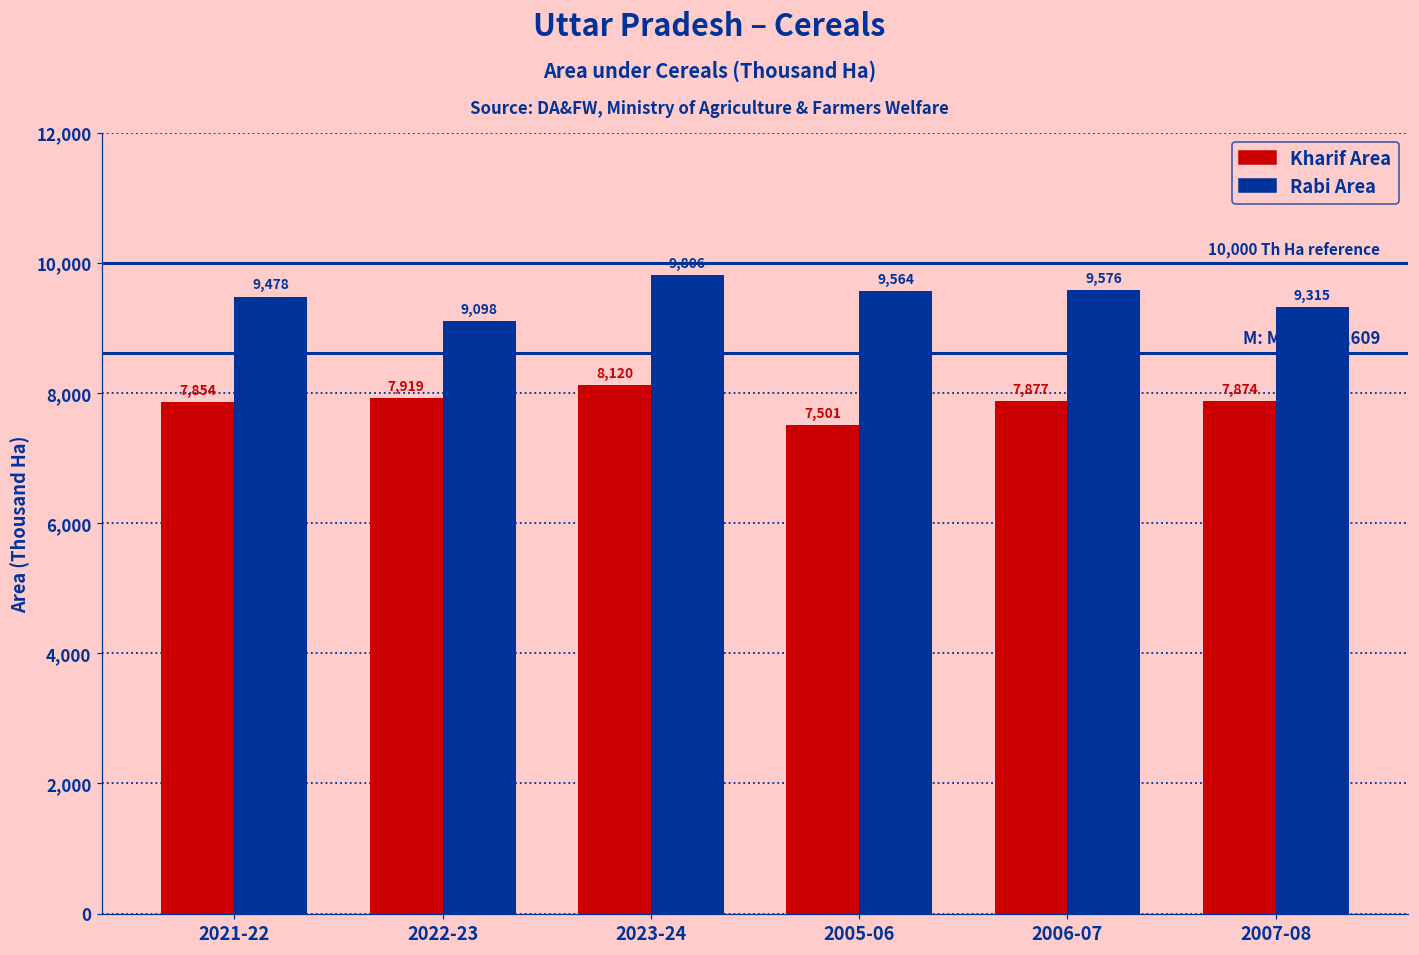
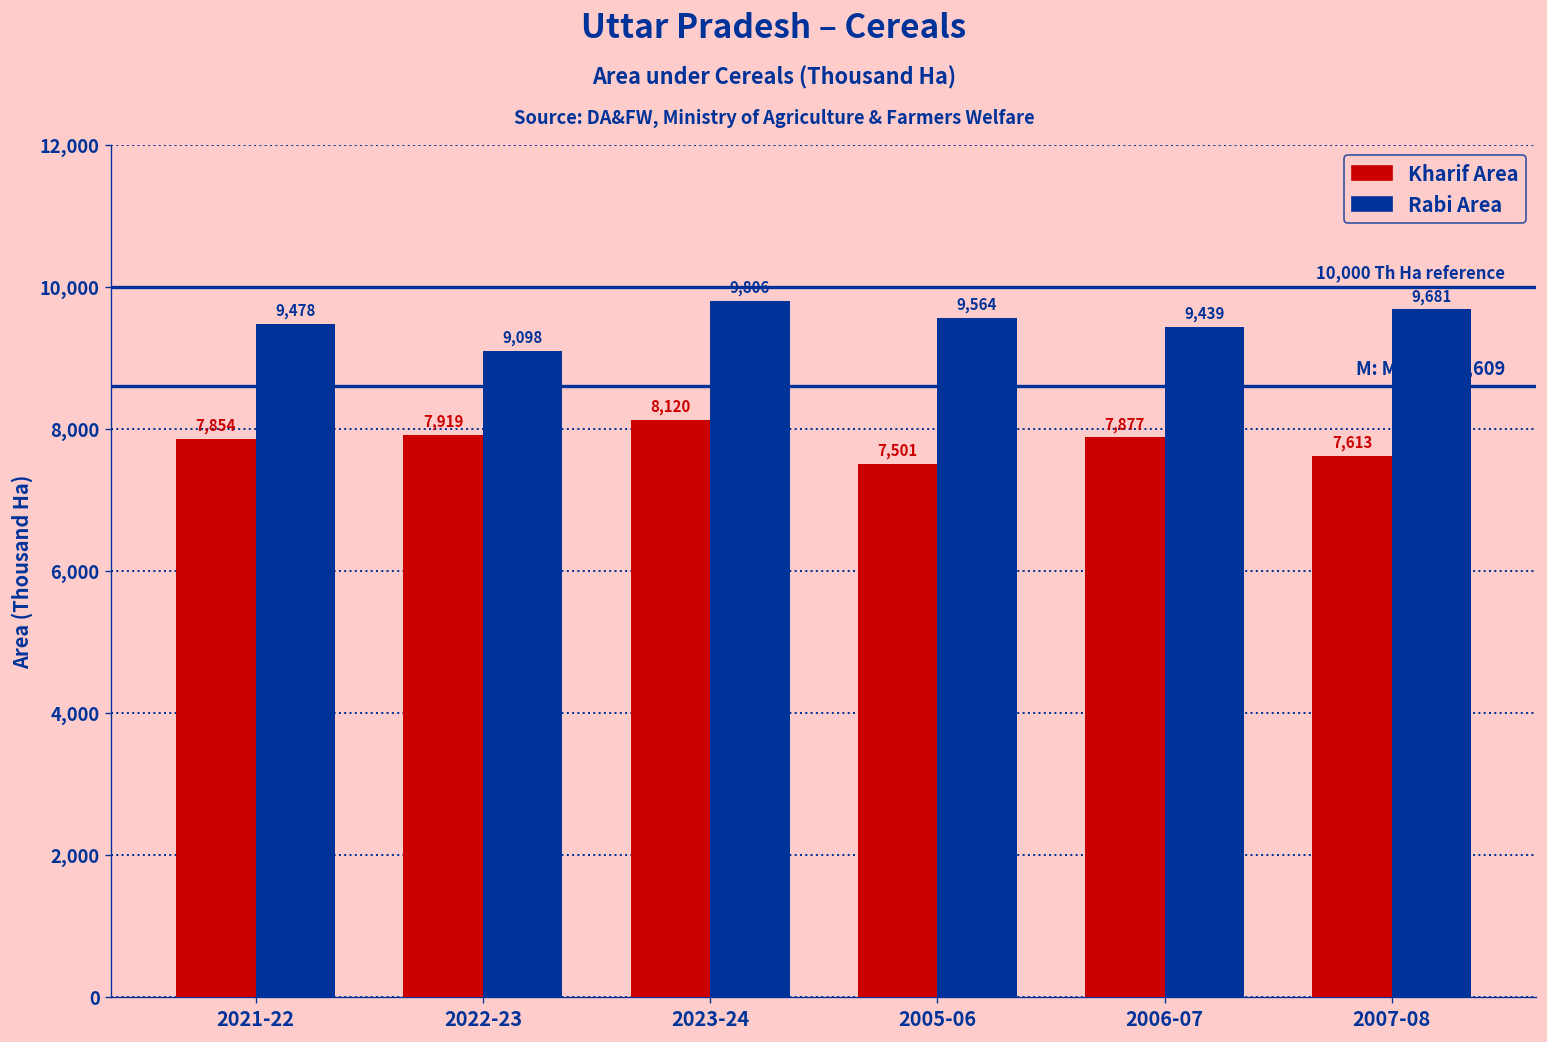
Rabi Area, 2006-07: 9,576 -> 9,439
Kharif Area, 2007-08: 7,874 -> 7,613
Rabi Area, 2007-08: 9,315 -> 9,681
